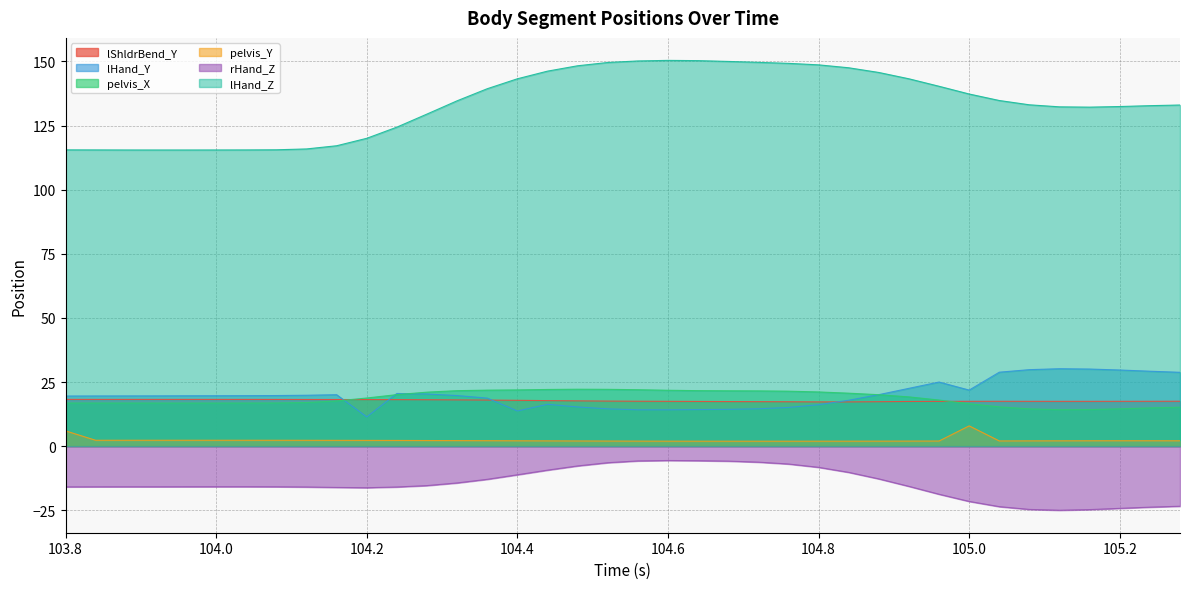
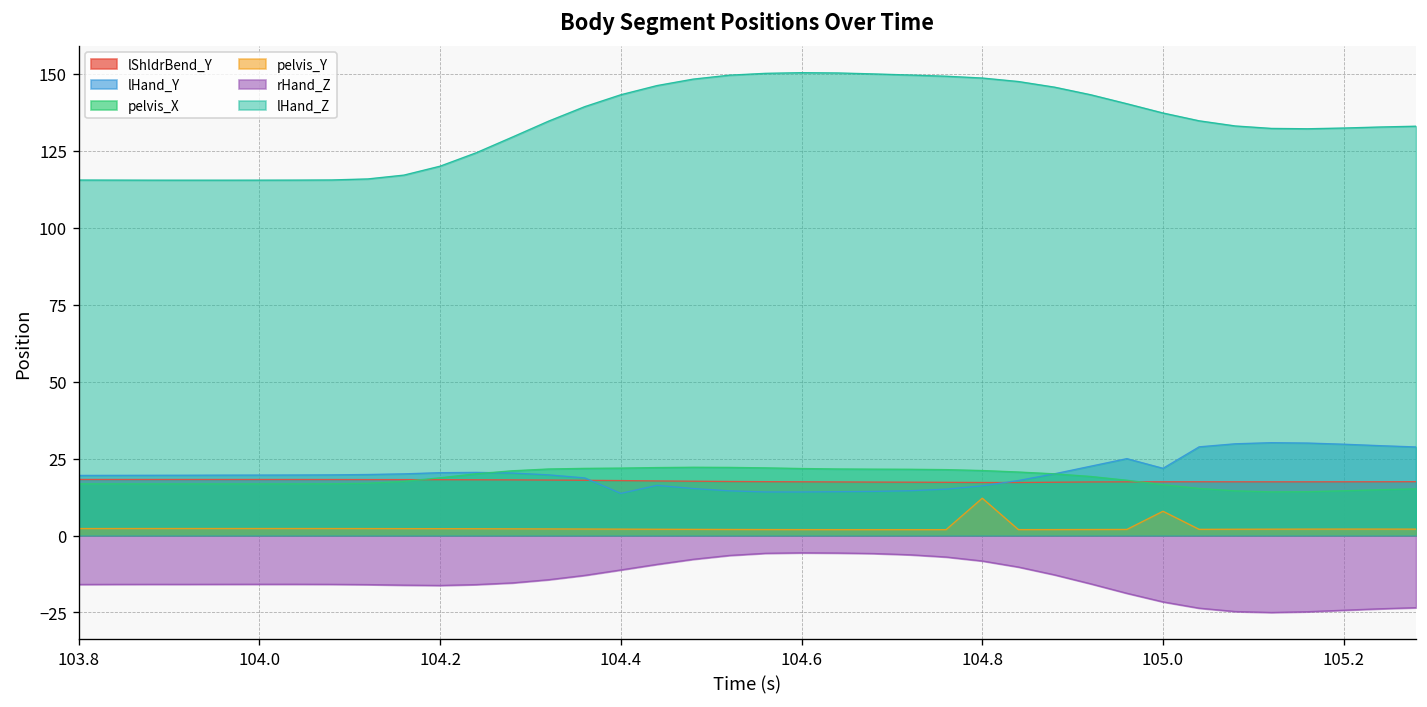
pelvis_Y, 103.8: 6 -> 2
lHand_Y, 104.2: 11 -> 20
pelvis_Y, 104.8: 2 -> 12
